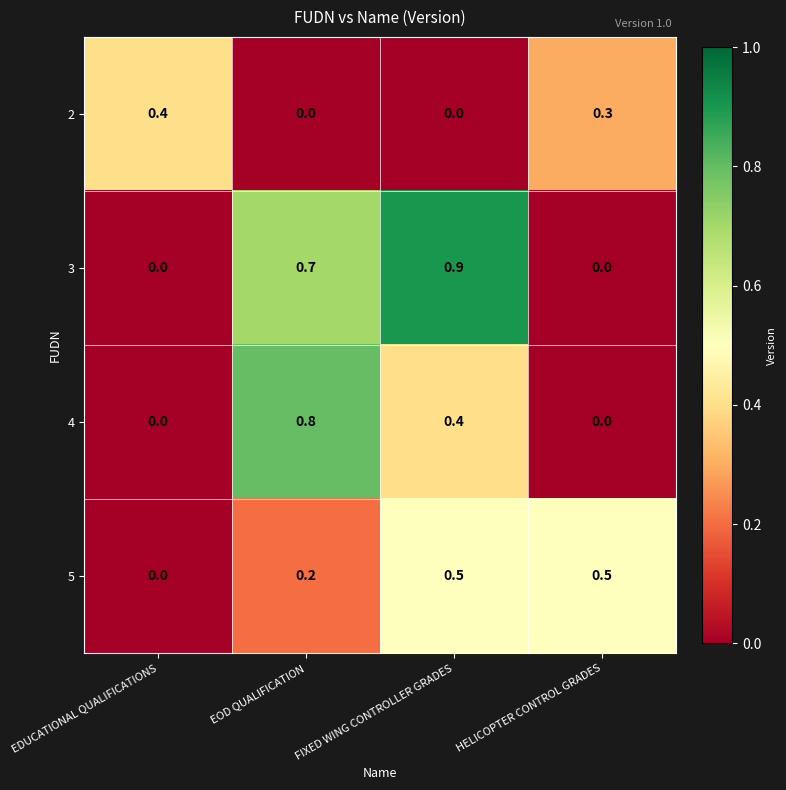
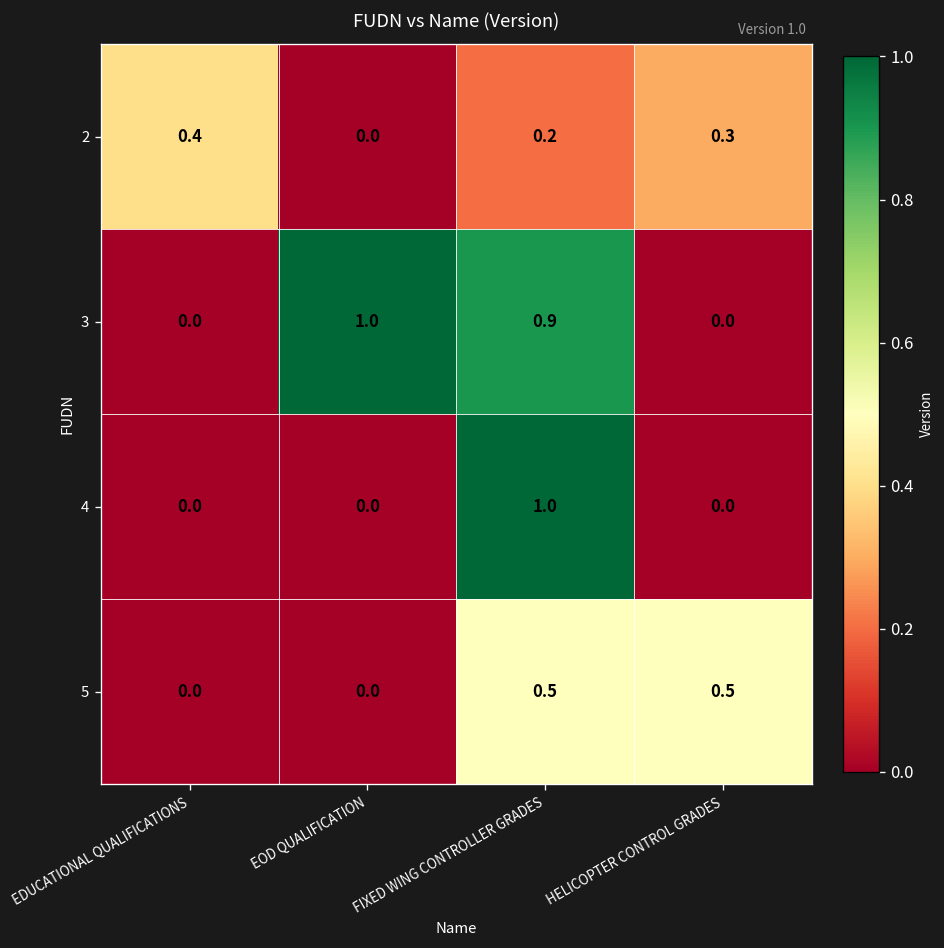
2, FIXED WING CONTROLLER GRADES: 0.0 -> 0.2
3, EOD QUALIFICATION: 0.7 -> 1.0
4, EOD QUALIFICATION: 0.8 -> 0.0
4, FIXED WING CONTROLLER GRADES: 0.4 -> 1.0
5, EOD QUALIFICATION: 0.2 -> 0.0
